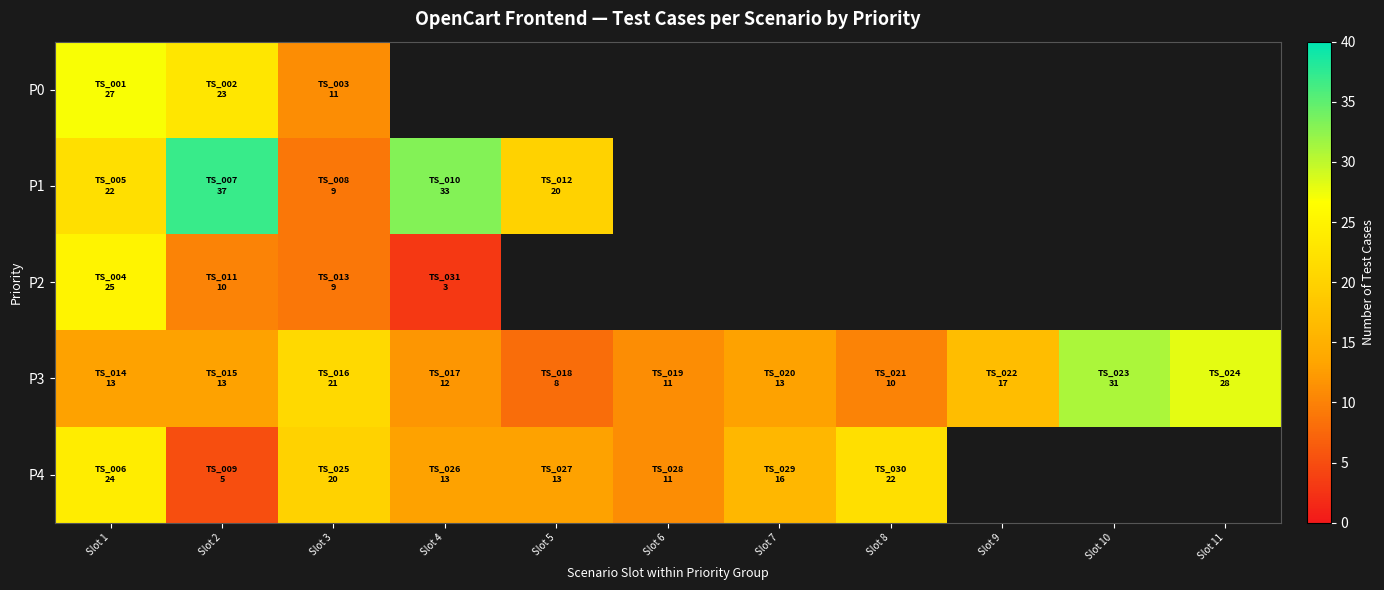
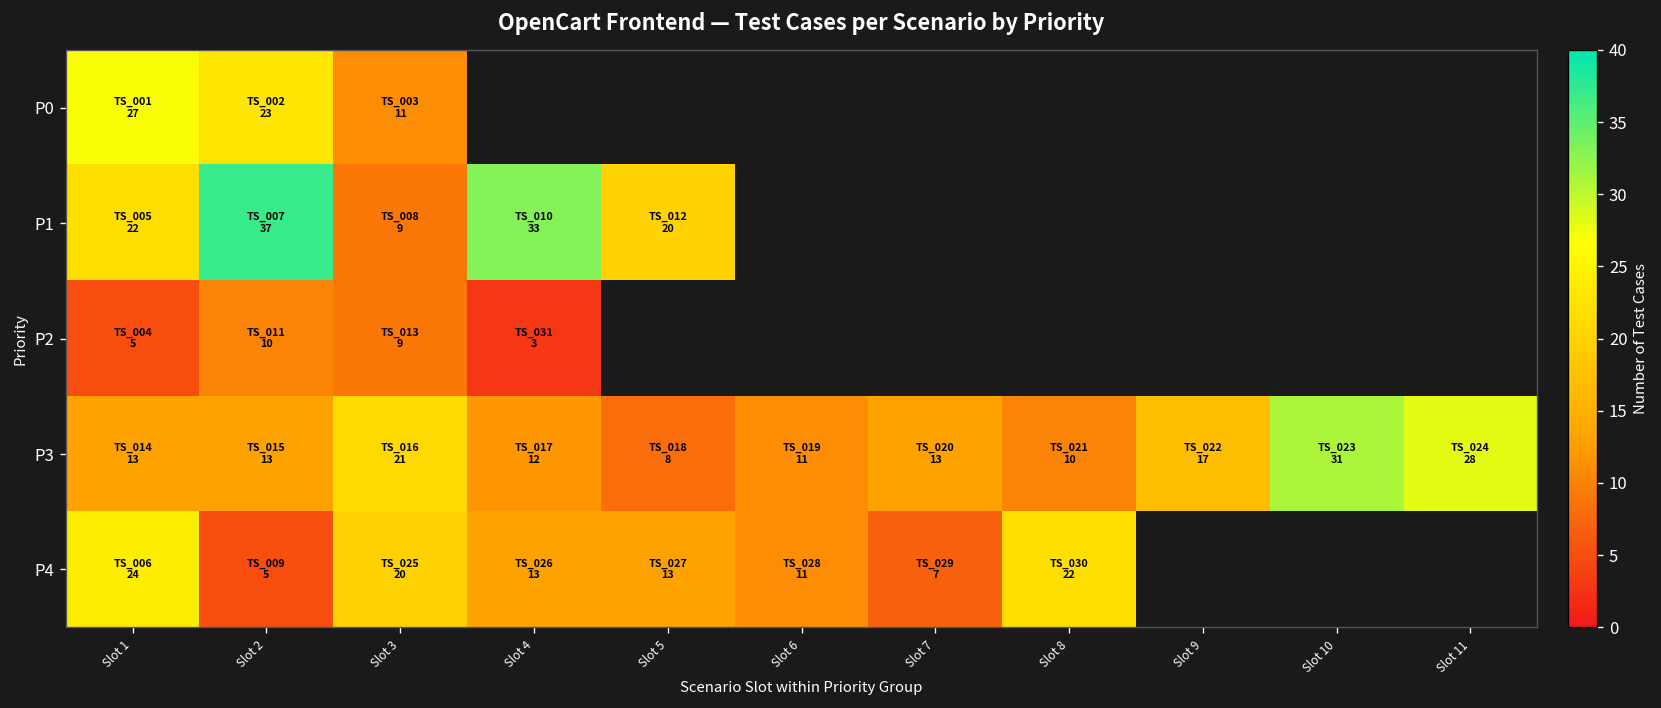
P2, Slot 1: 25 -> 5
P4, Slot 7: 16 -> 7
